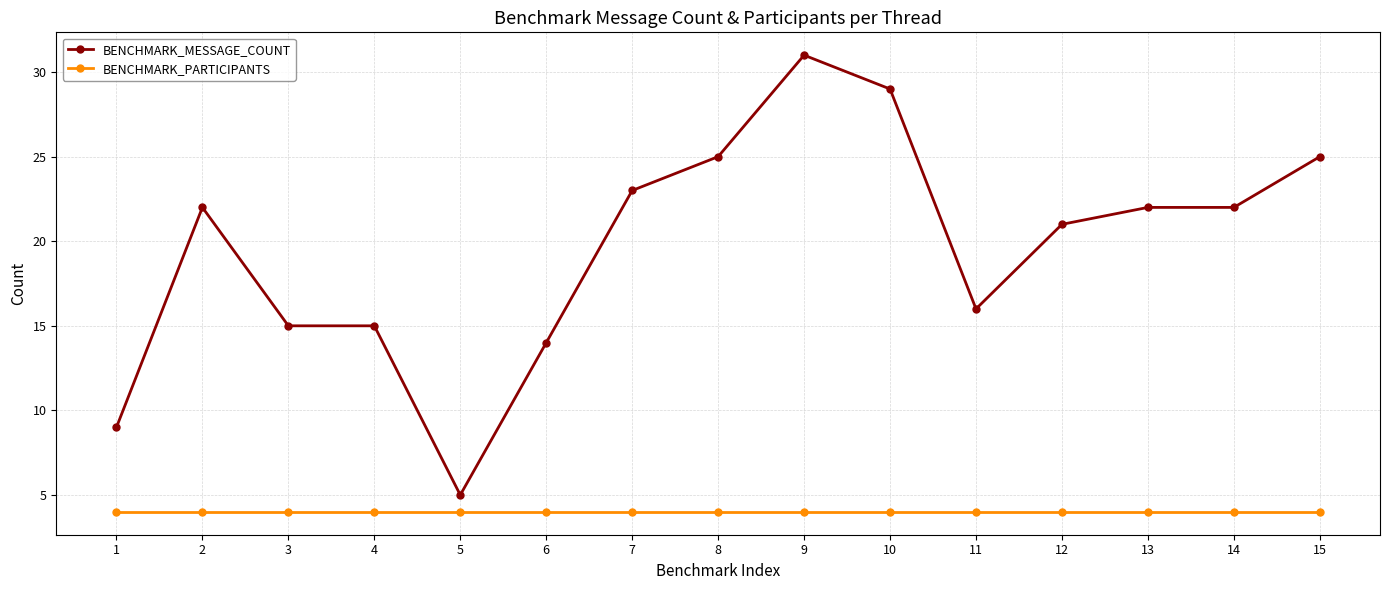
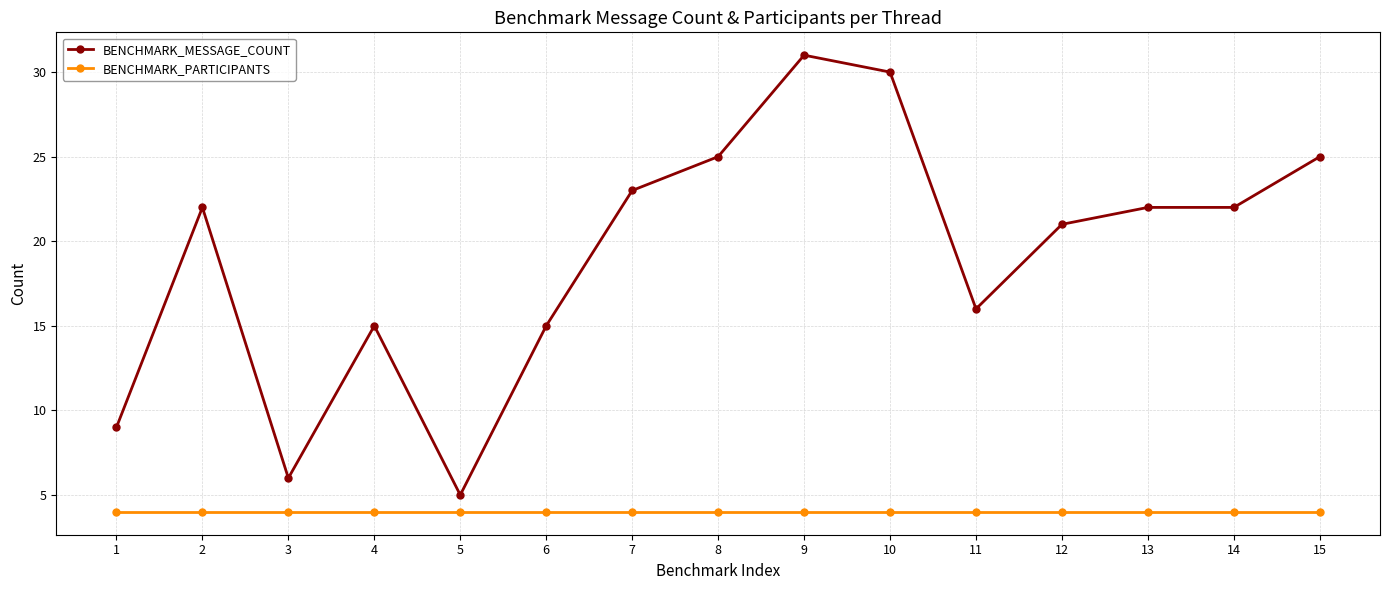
BENCHMARK_MESSAGE_COUNT, 3: 15 -> 6
BENCHMARK_MESSAGE_COUNT, 6: 14 -> 15
BENCHMARK_MESSAGE_COUNT, 10: 29 -> 30
